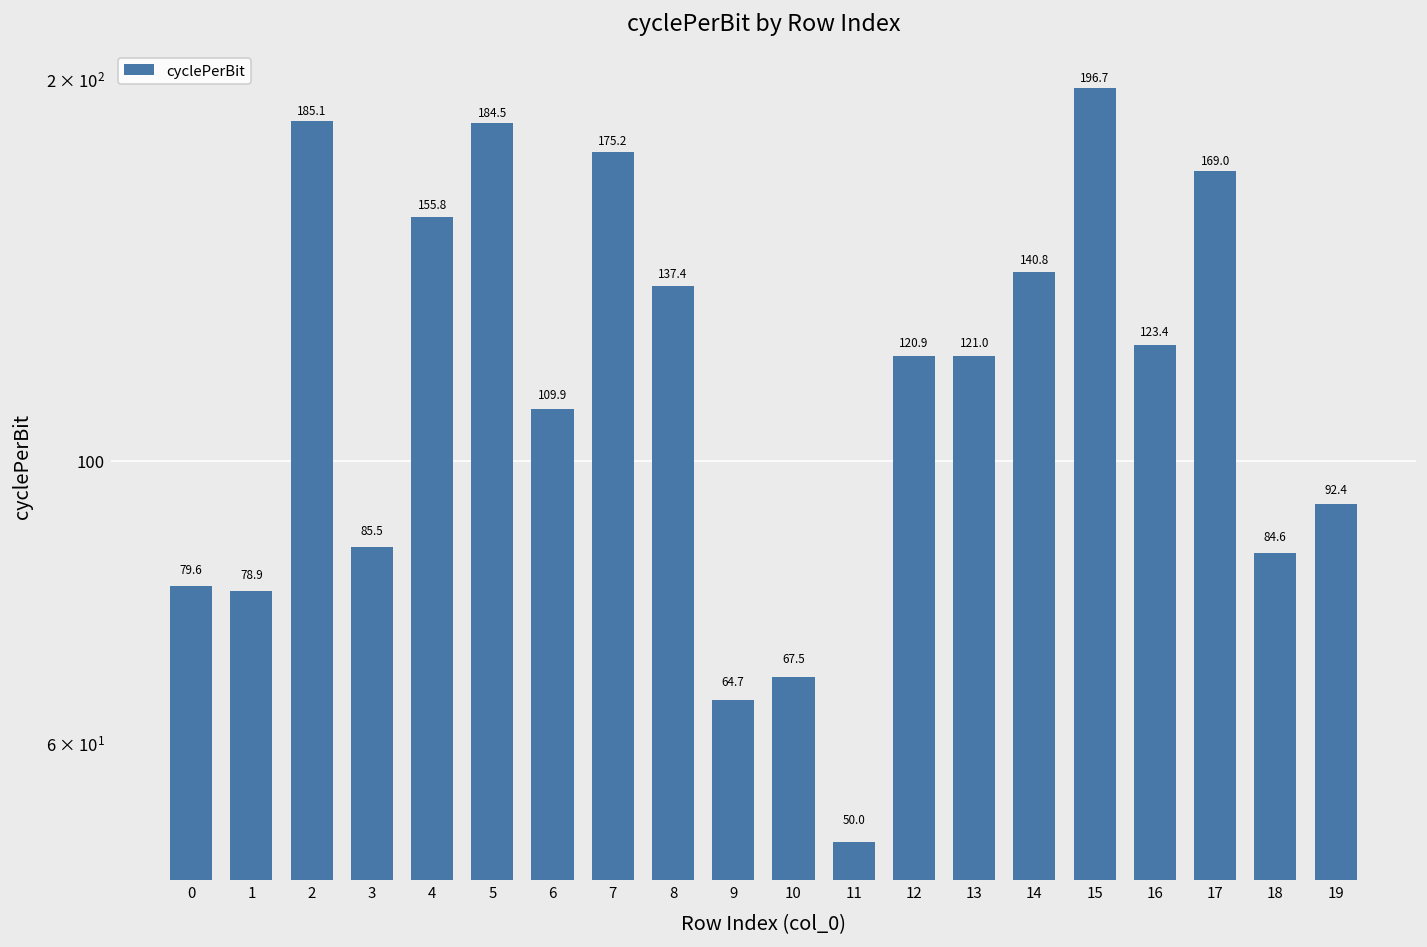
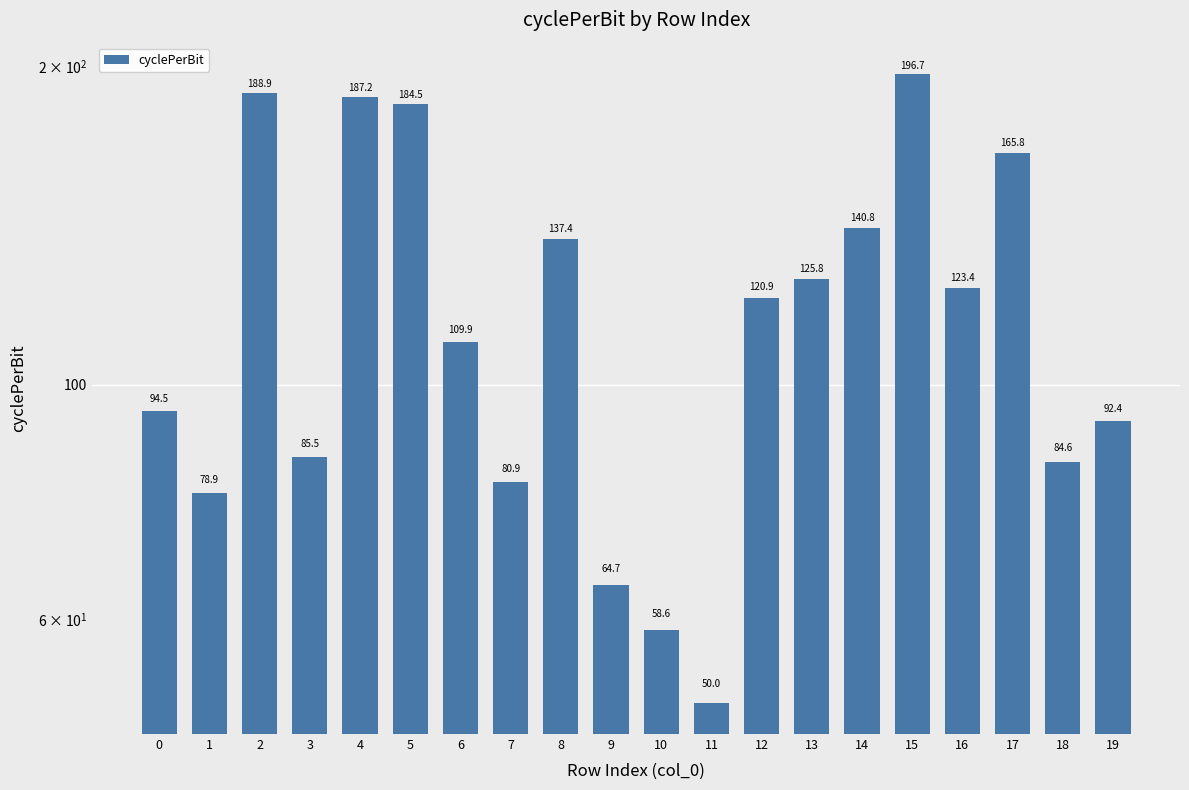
0: 79.6 -> 94.5
2: 185.1 -> 188.9
4: 155.8 -> 187.2
7: 175.2 -> 80.9
10: 67.5 -> 58.6
13: 121.0 -> 125.8
17: 169.0 -> 165.8
